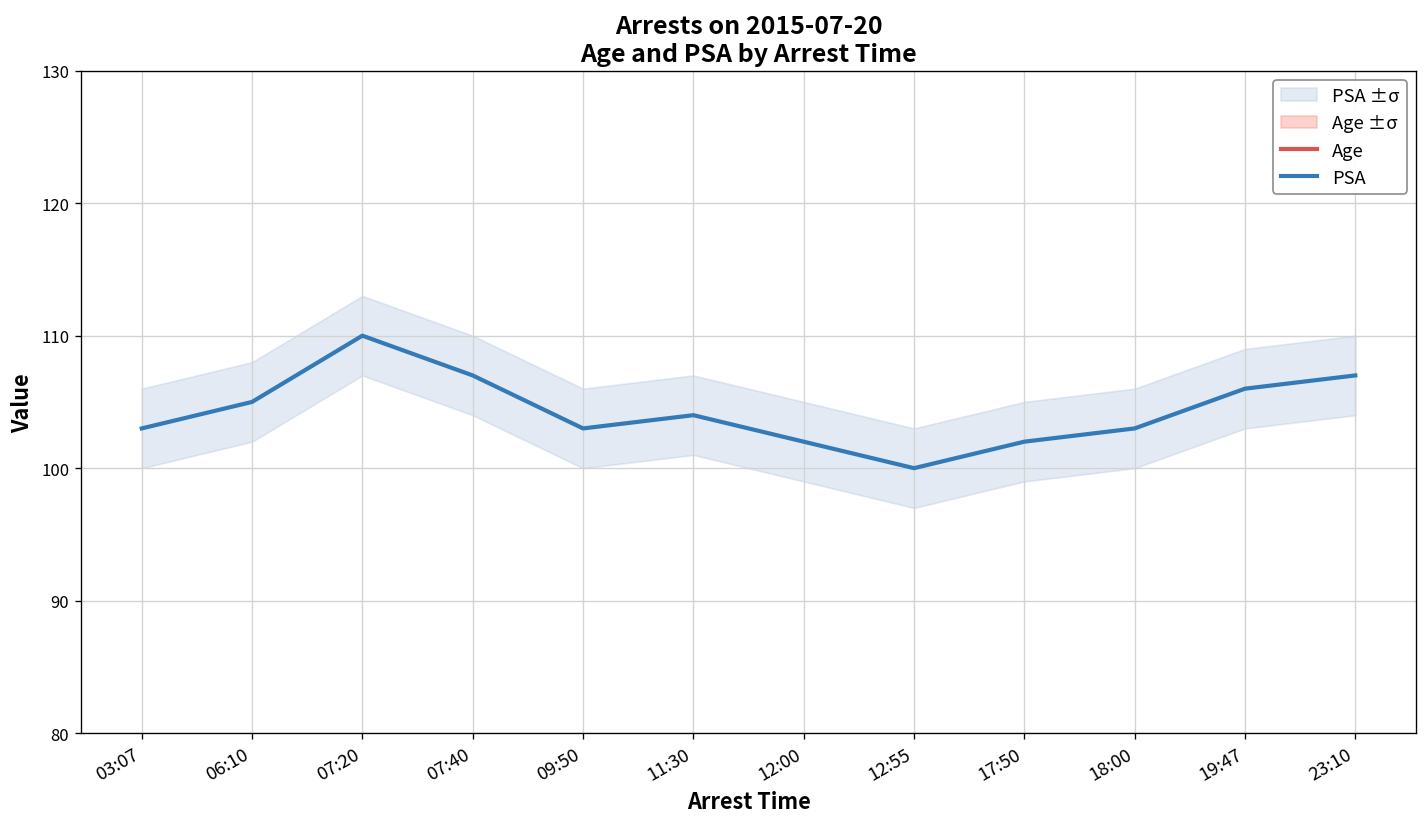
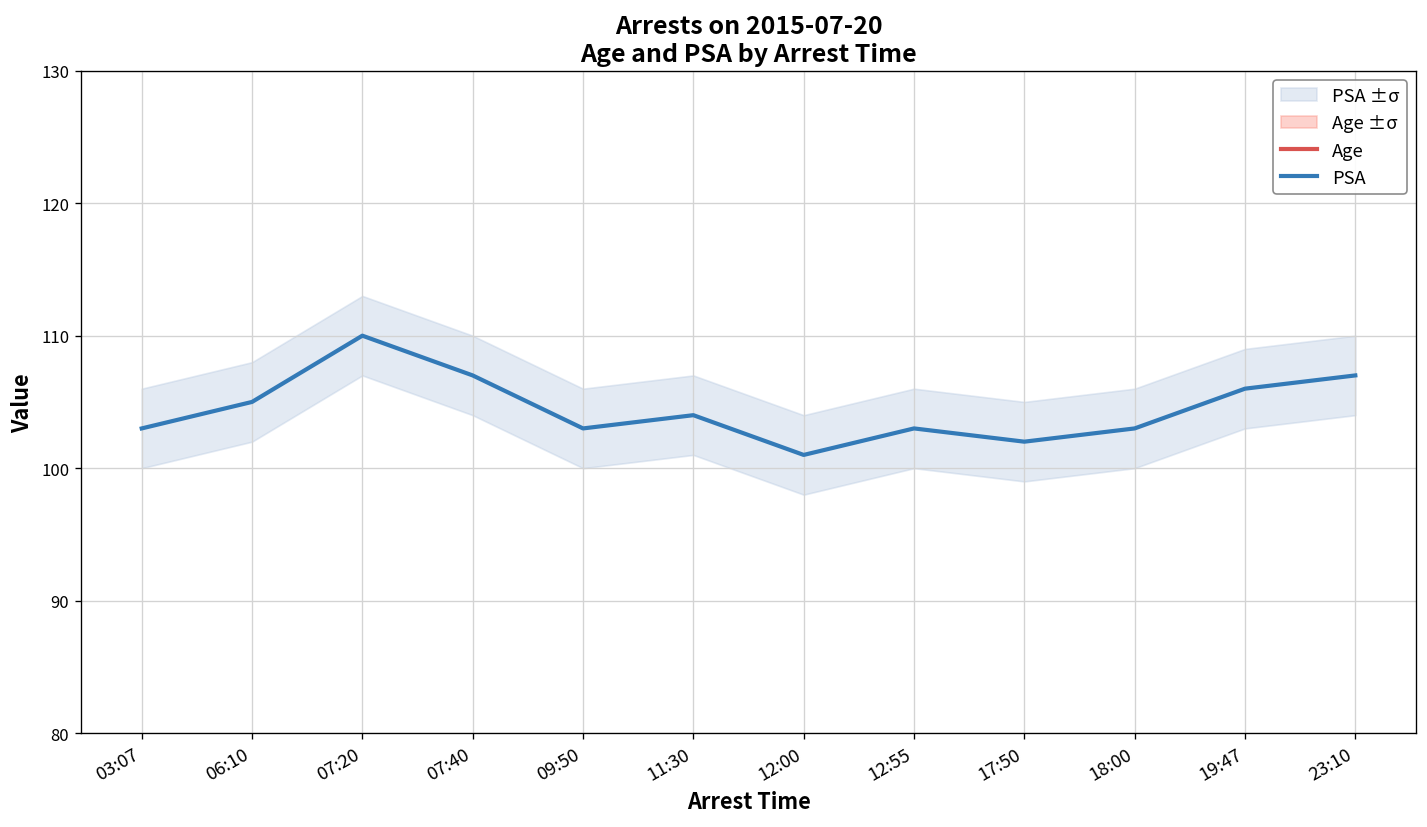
PSA, 12:00: 102 -> 101
PSA, 12:55: 100 -> 103
